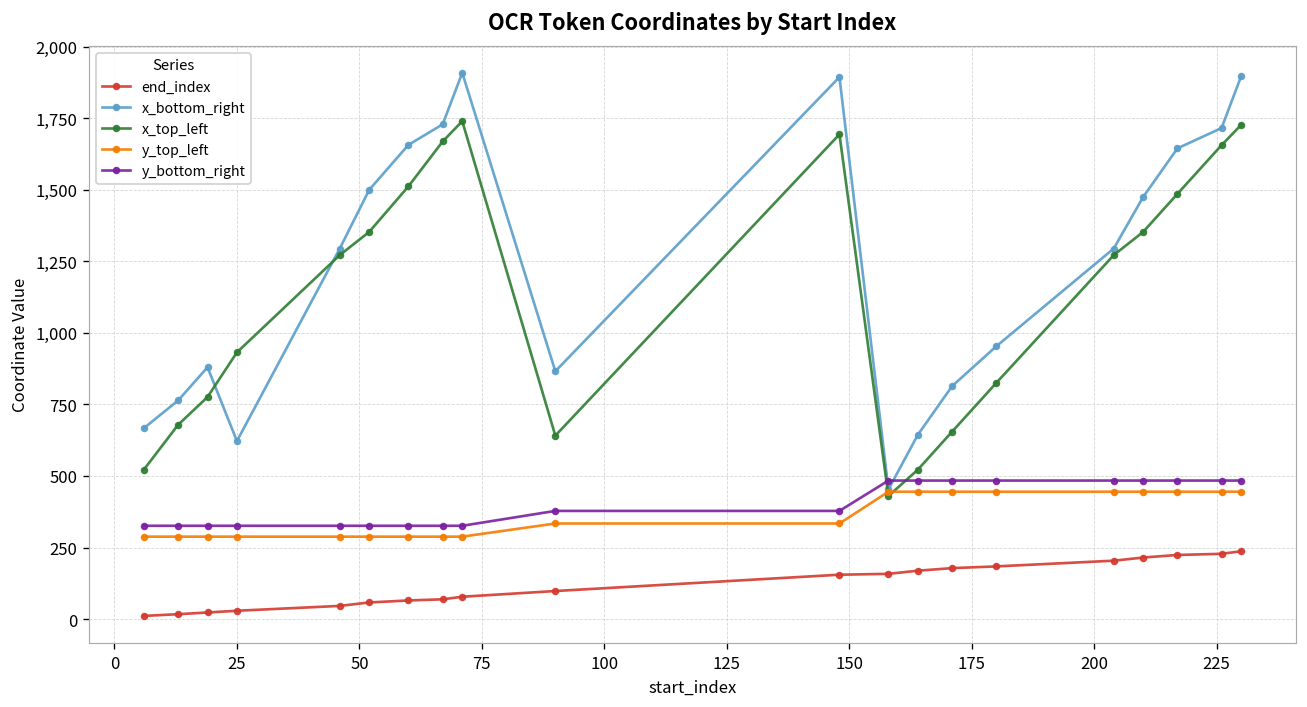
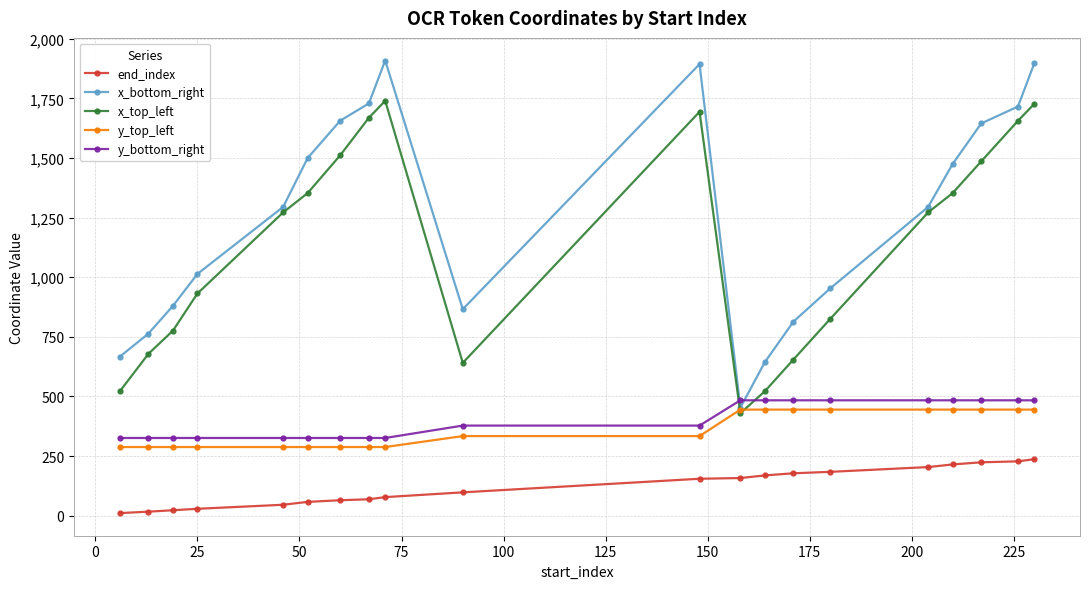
x_bottom_right, 25: 620 -> 1,010
